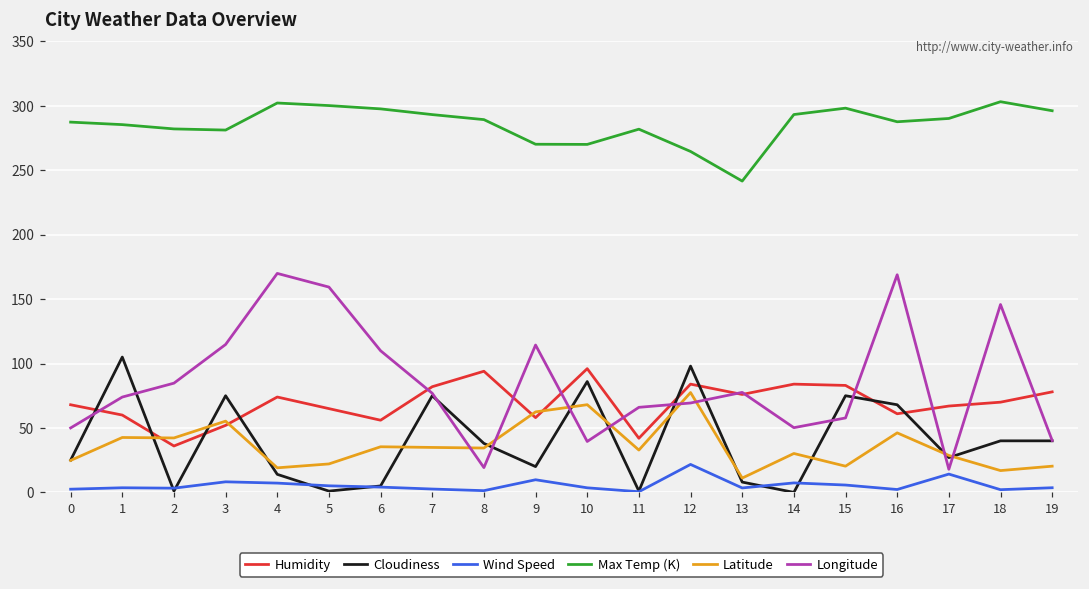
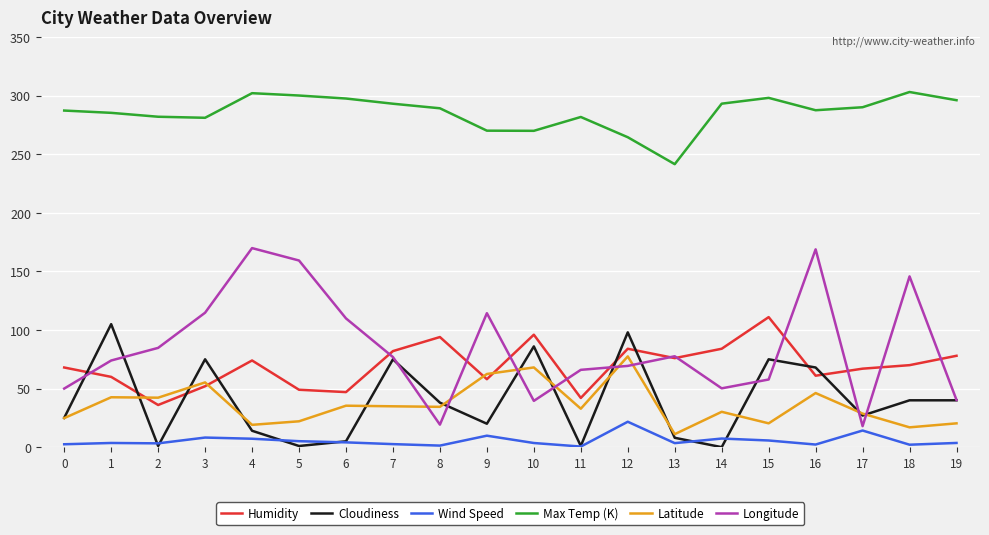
Humidity, 5: 65 -> 49
Humidity, 6: 56 -> 47
Humidity, 15: 83 -> 111
